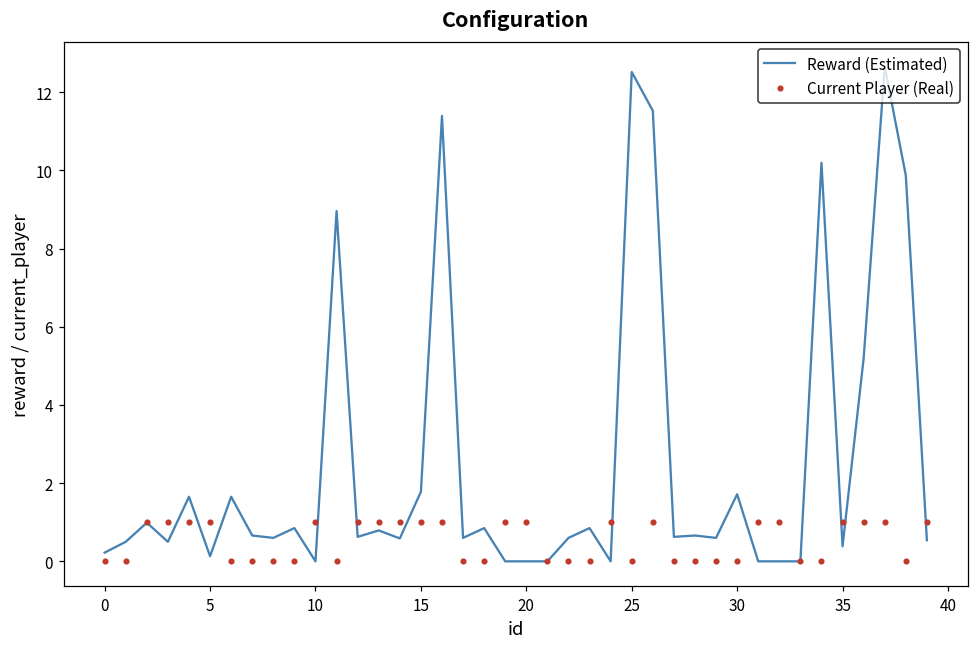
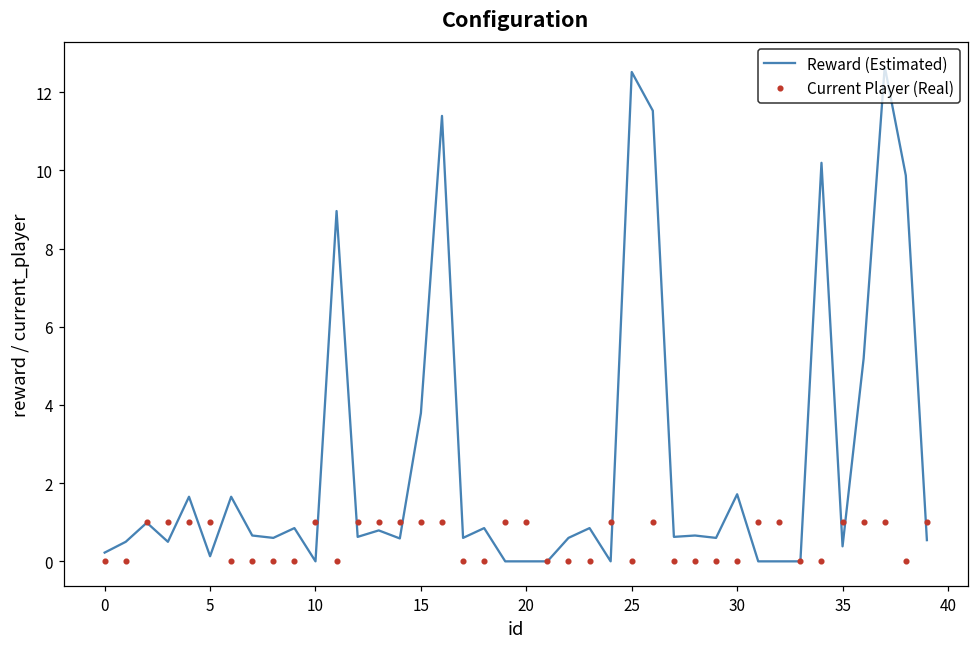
Reward (Estimated), 15: 1.8 -> 3.8
